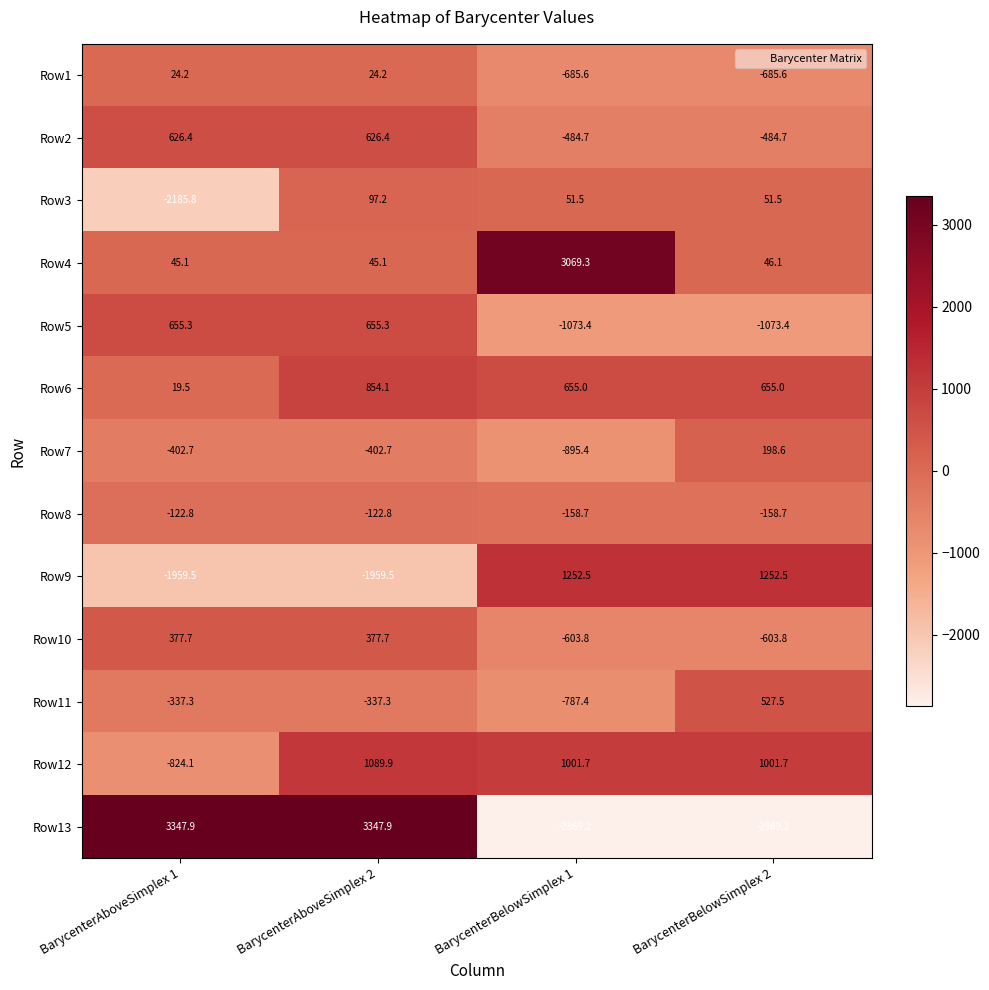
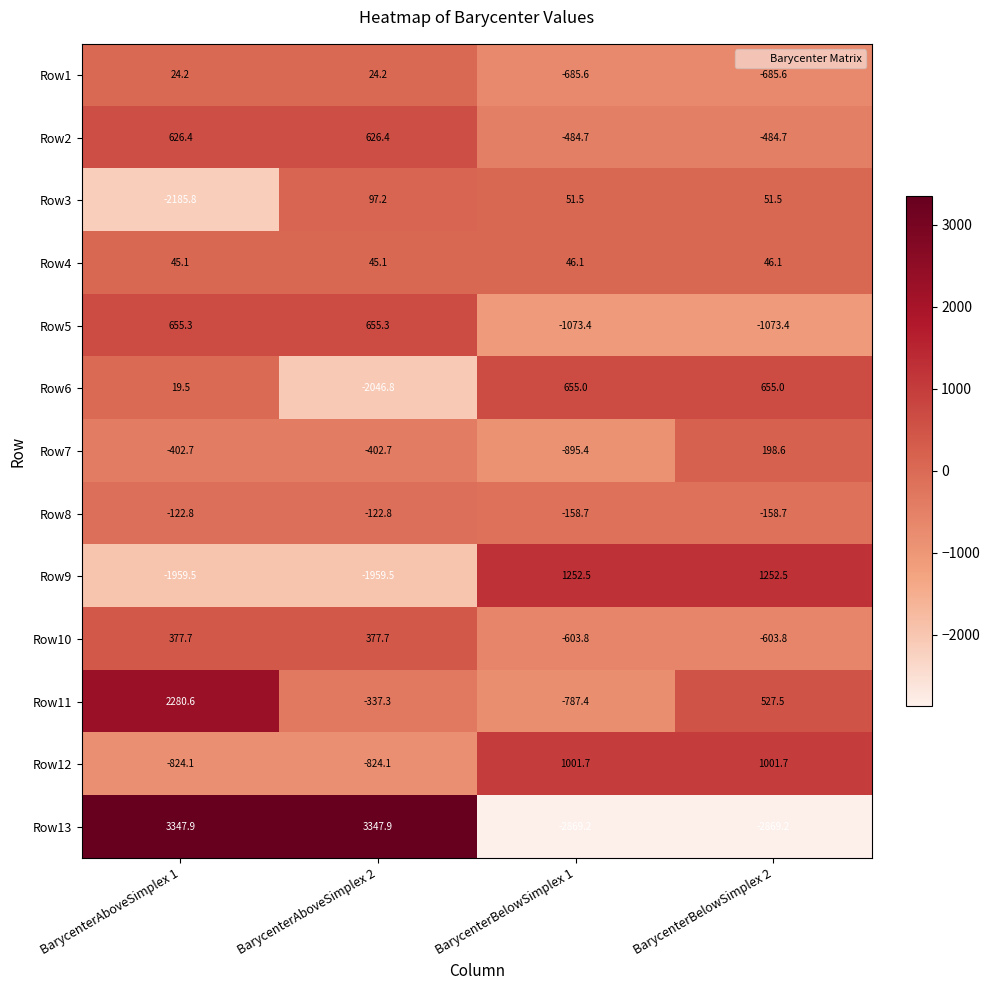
Row4, BarycenterBelowSimplex 1: 3069.3 -> 46.1
Row6, BarycenterAboveSimplex 2: 854.1 -> -2046.8
Row11, BarycenterAboveSimplex 1: -337.3 -> 2280.6
Row12, BarycenterAboveSimplex 2: 1089.9 -> -824.1
